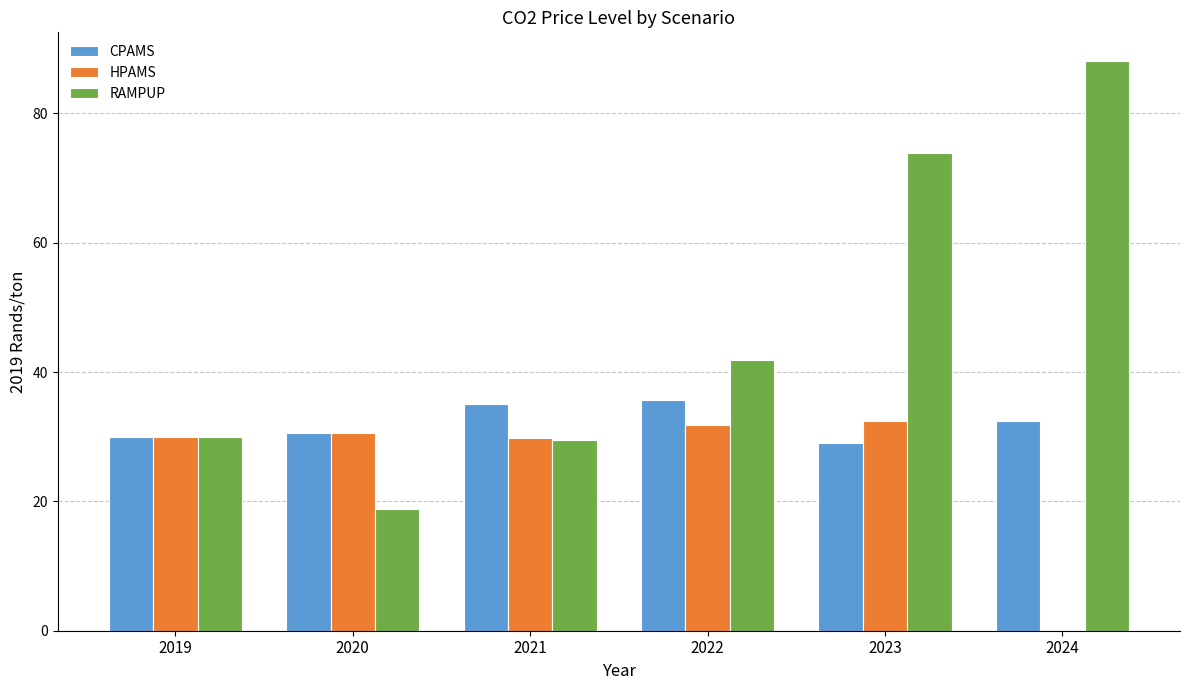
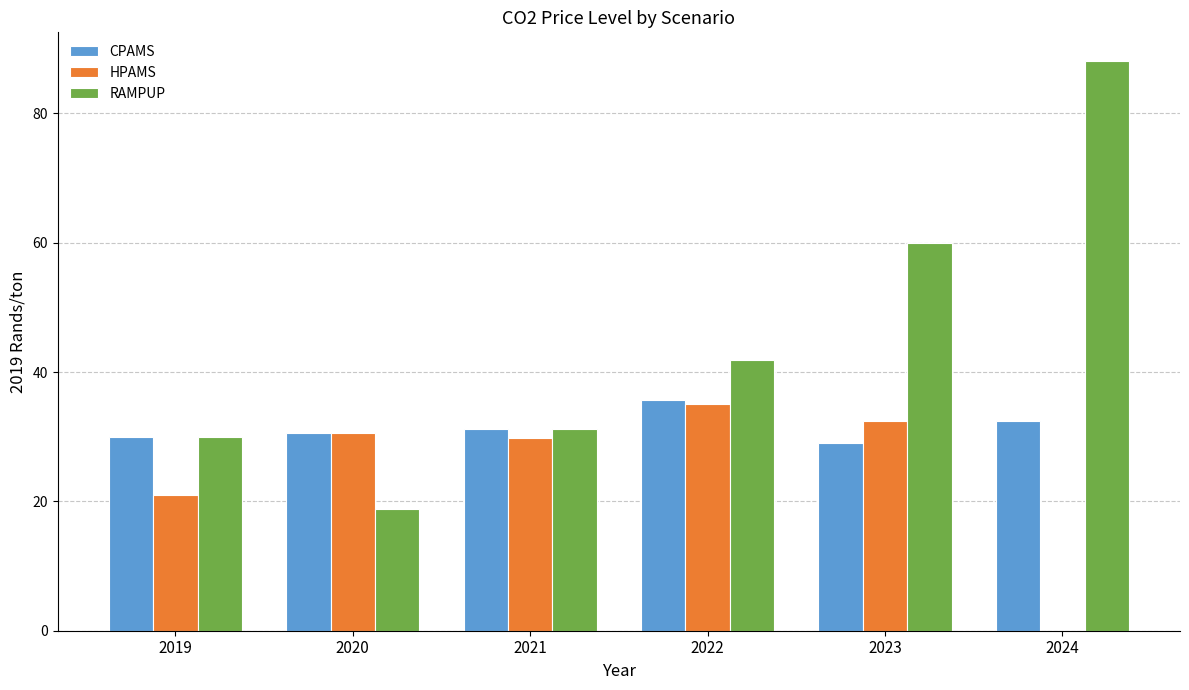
HPAMS, 2019: 30 -> 21
CPAMS, 2021: 35 -> 31
RAMPUP, 2021: 30 -> 31
HPAMS, 2022: 32 -> 35
RAMPUP, 2023: 74 -> 60
